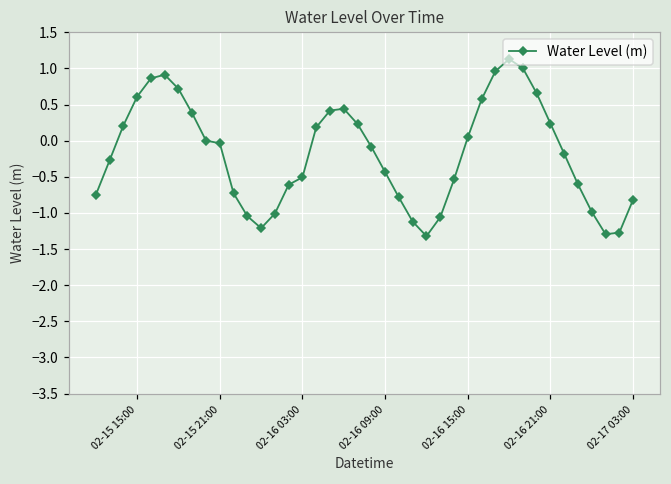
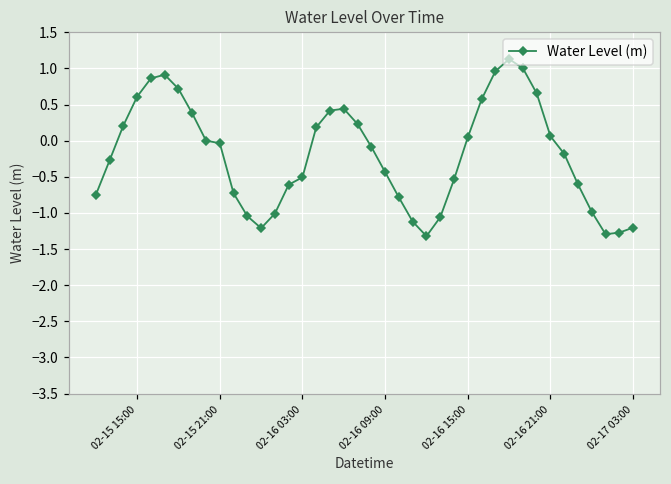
02-16 21:00: 0.2 -> 0.1
02-17 03:00: -0.8 -> -1.2
